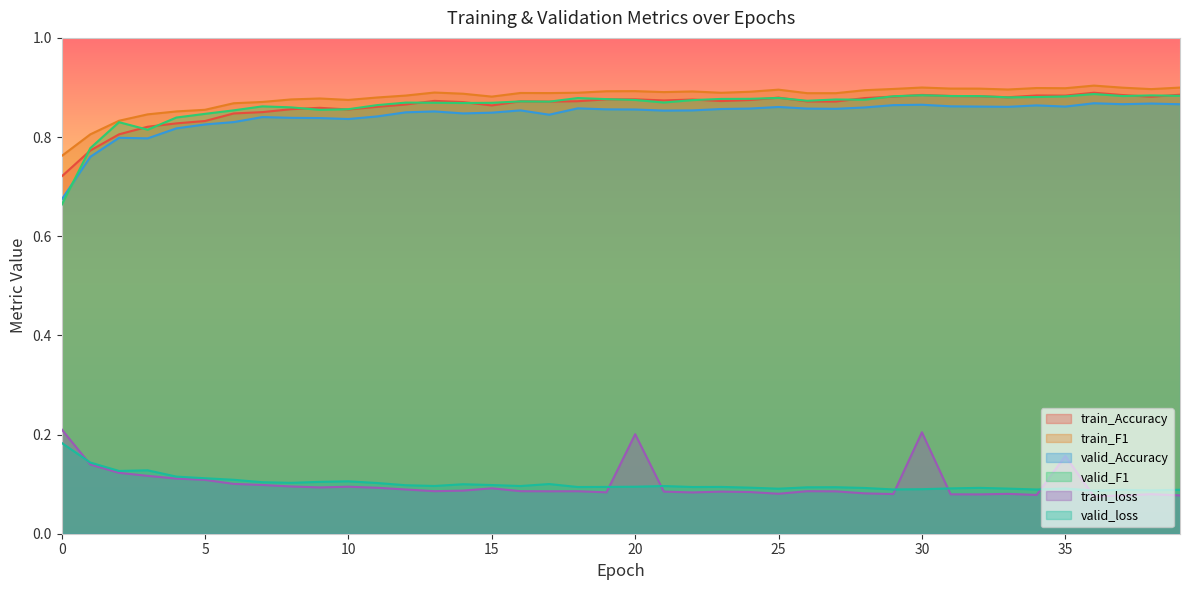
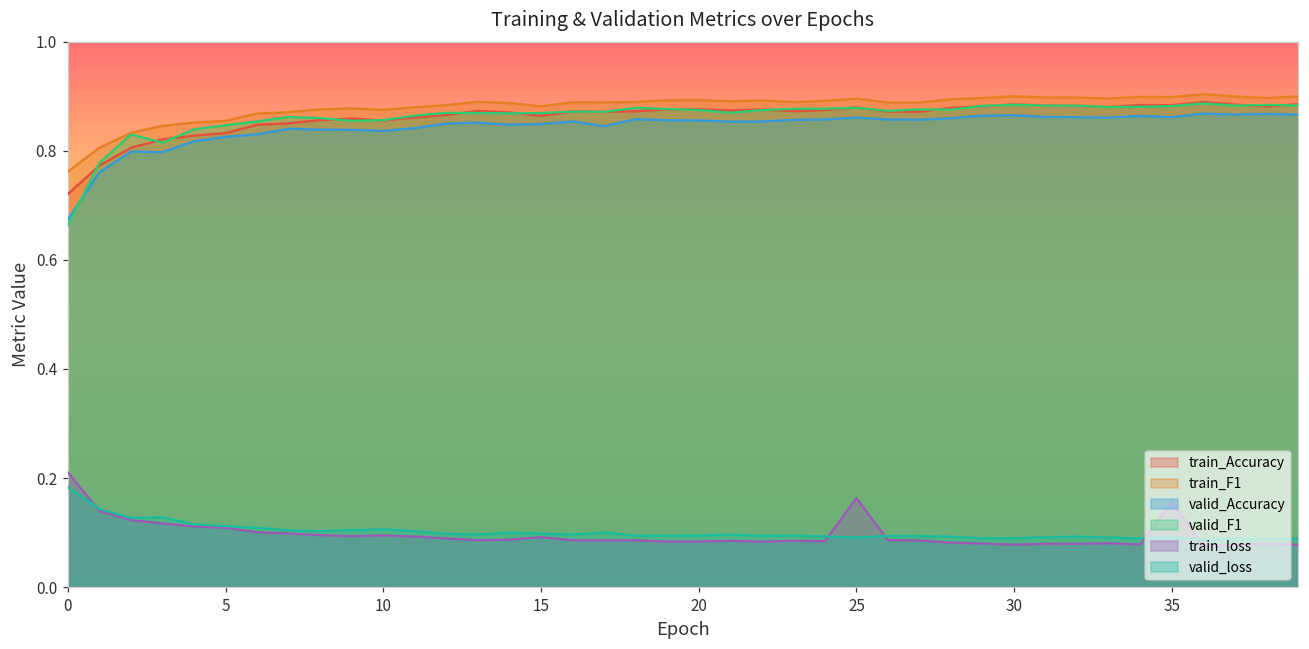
train_loss, 20: 0.20 -> 0.08
train_loss, 25: 0.08 -> 0.16
train_loss, 30: 0.20 -> 0.08
